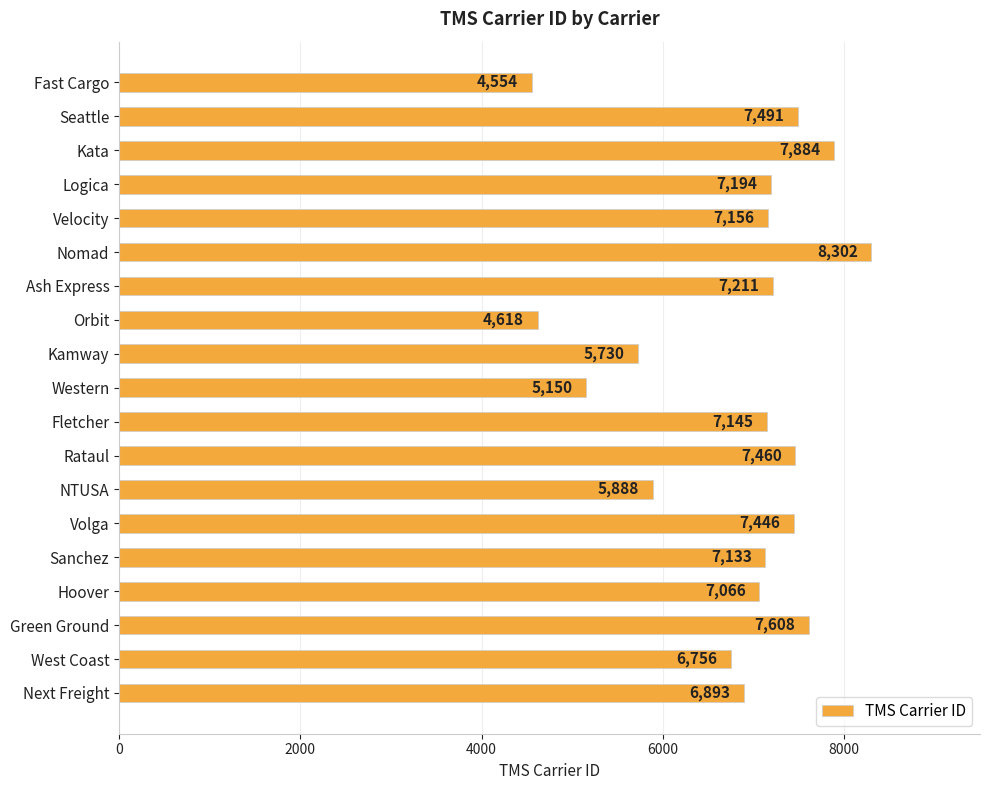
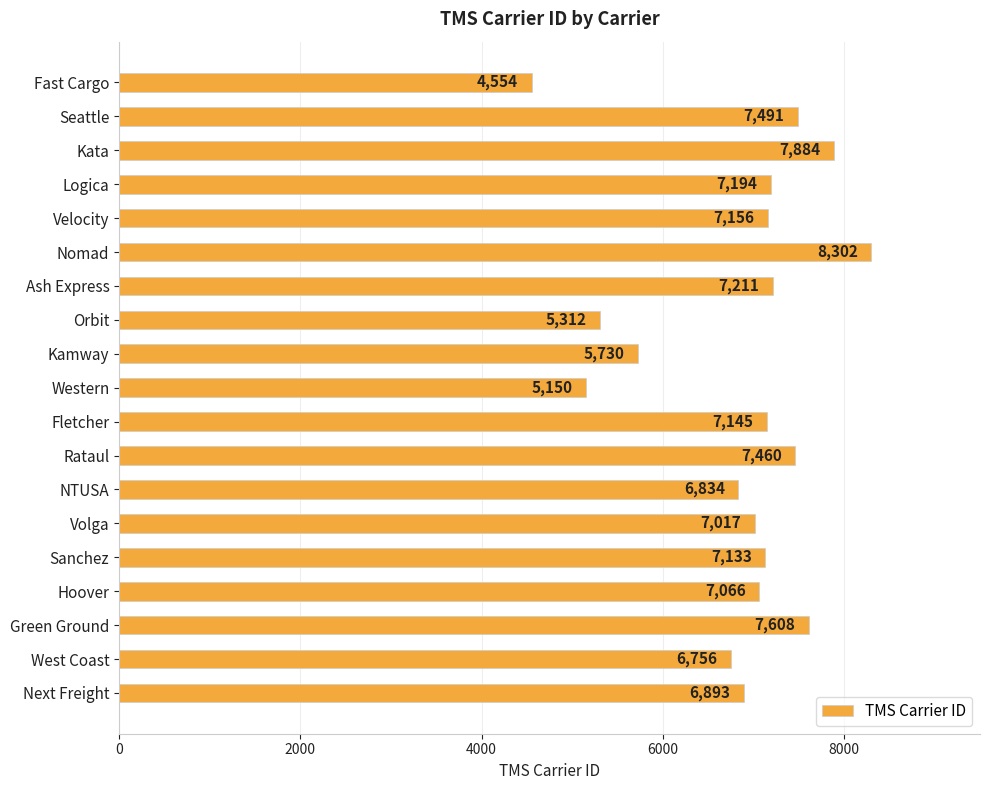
Orbit: 4,618 -> 5,312
NTUSA: 5,888 -> 6,834
Volga: 7,446 -> 7,017
